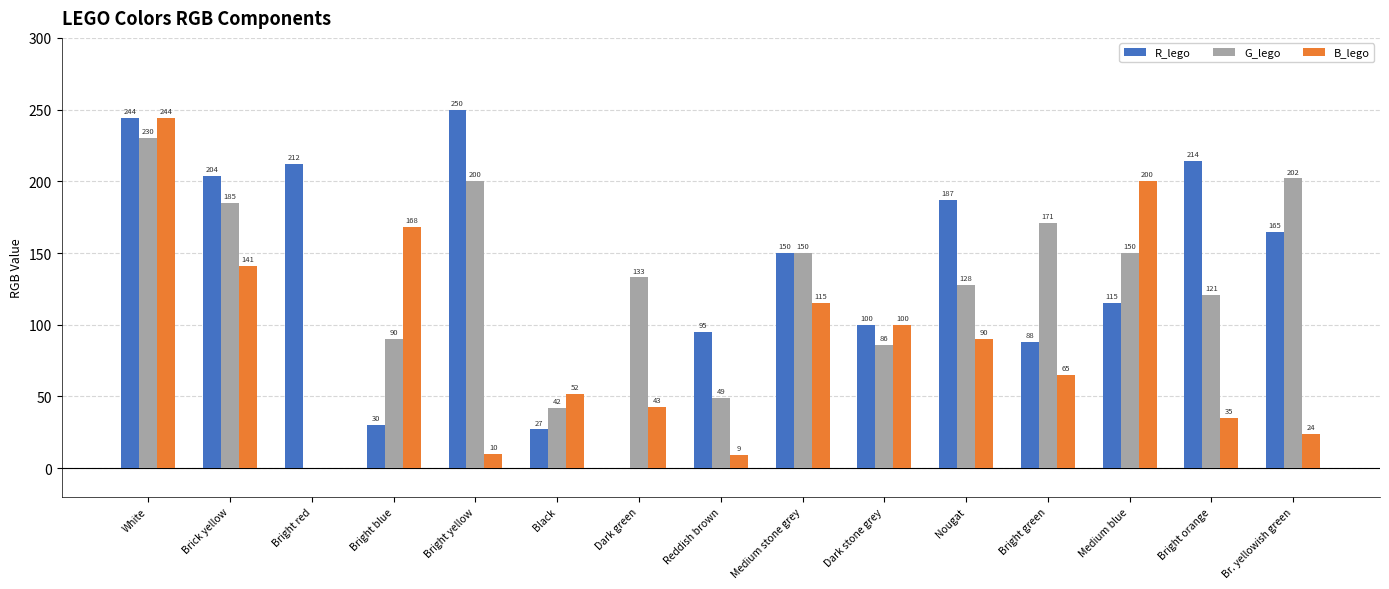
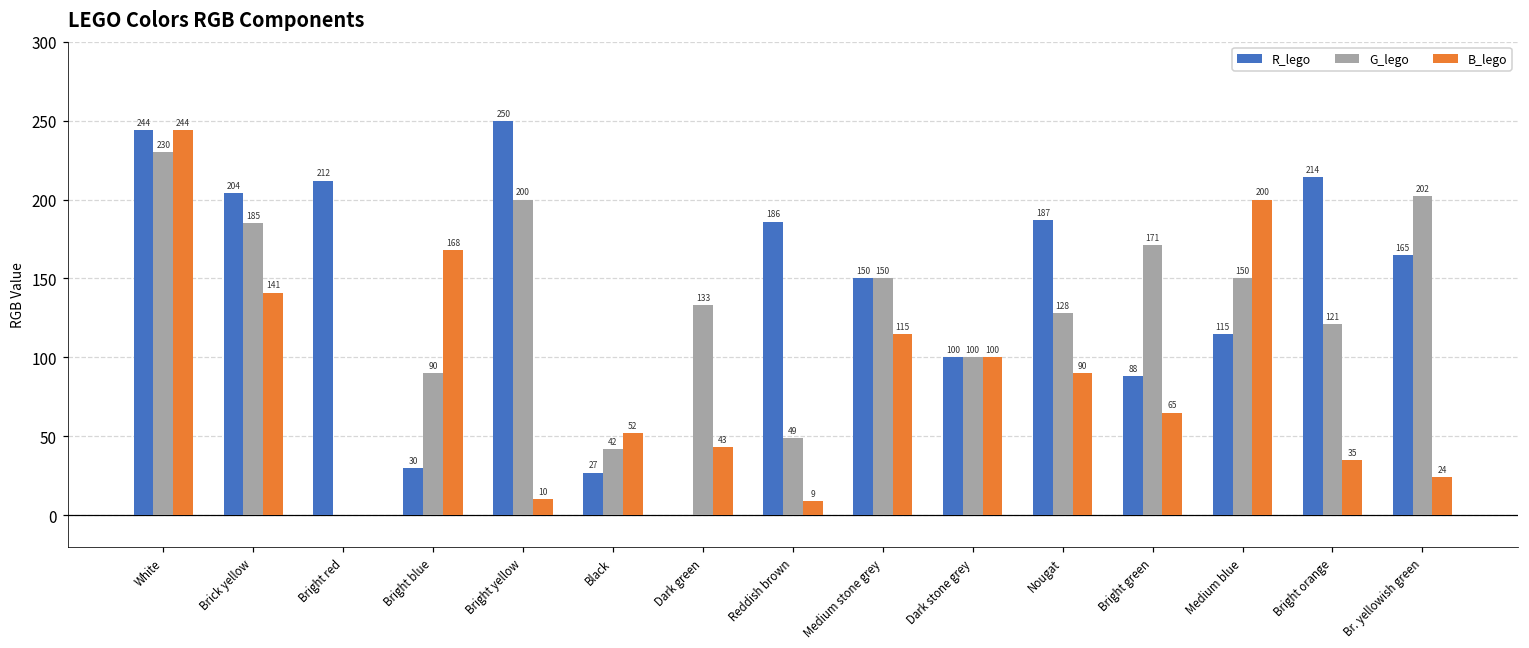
R_lego, Reddish brown: 95 -> 186
G_lego, Dark stone grey: 86 -> 100
